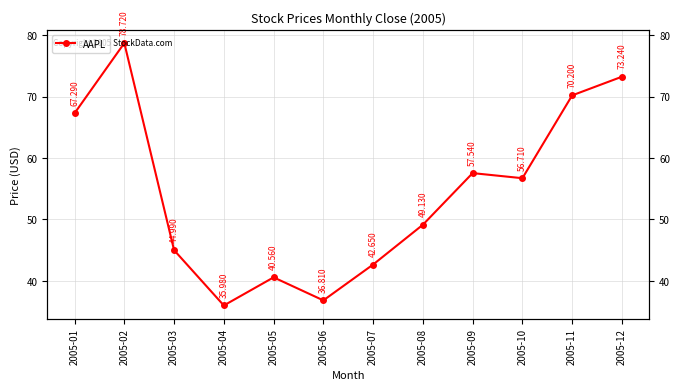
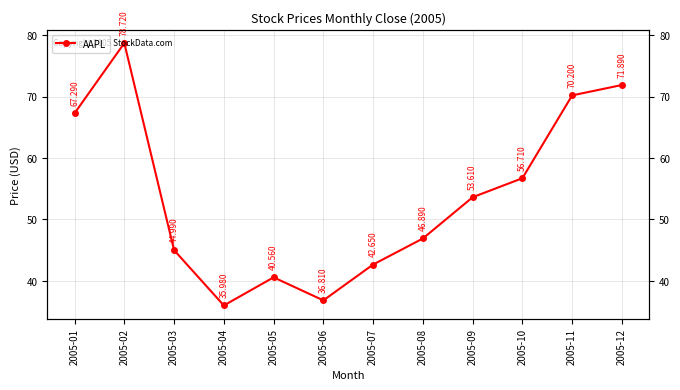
2005-08: 49.130 -> 46.890
2005-09: 57.540 -> 53.610
2005-12: 73.240 -> 71.890
